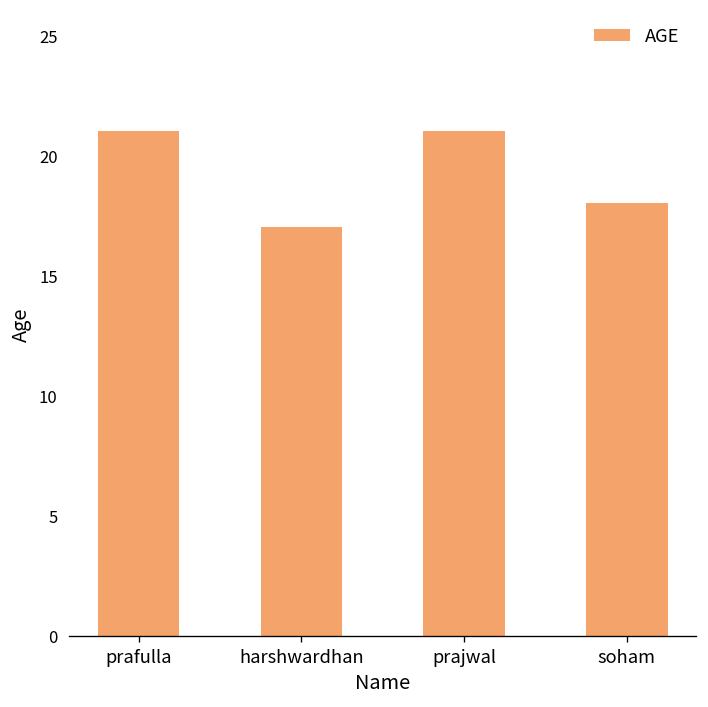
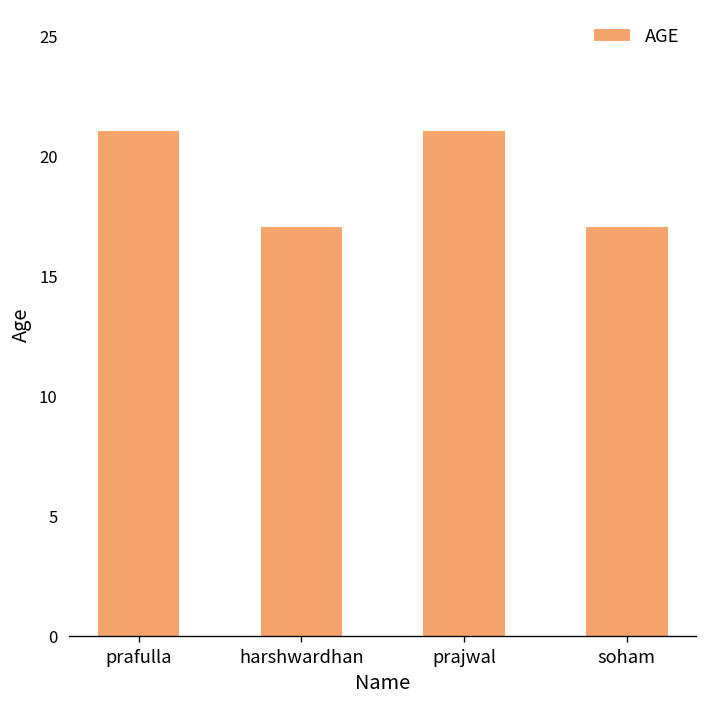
soham: 18 -> 17
